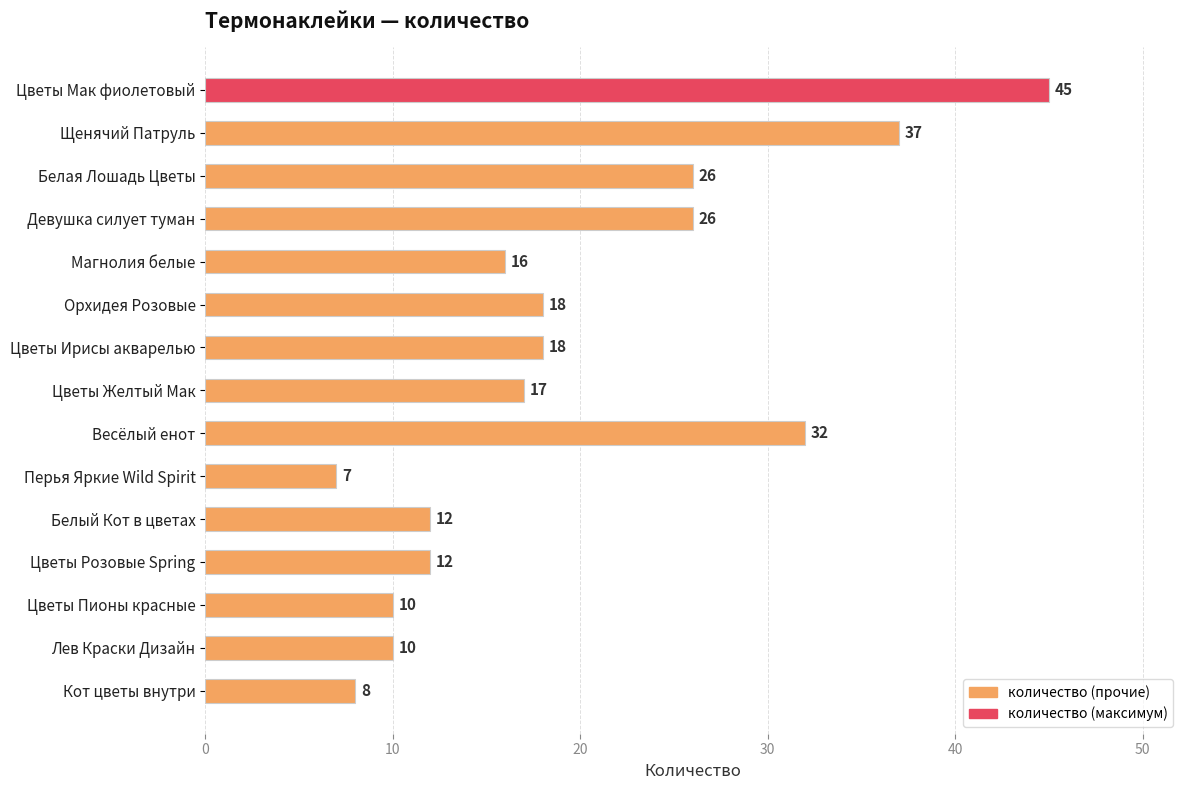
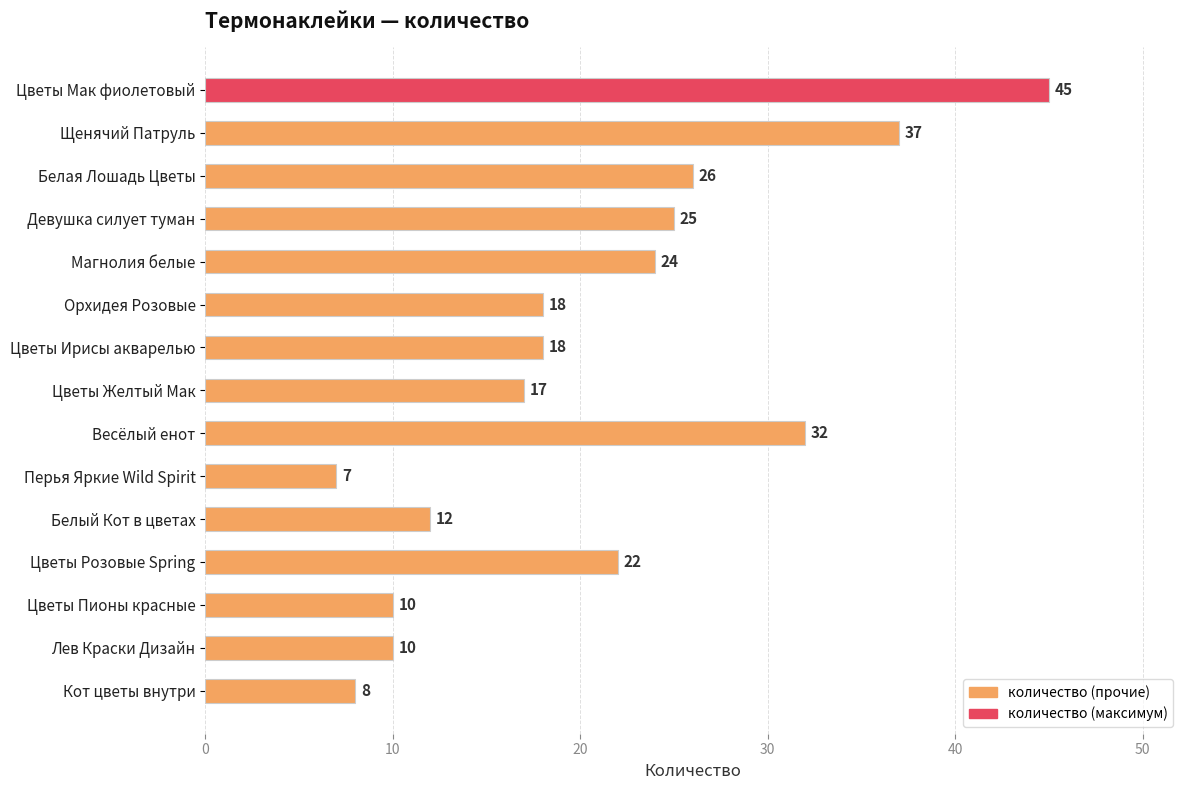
Девушка силует туман: 26 -> 25
Магнолия белые: 16 -> 24
Цветы Розовые Spring: 12 -> 22
